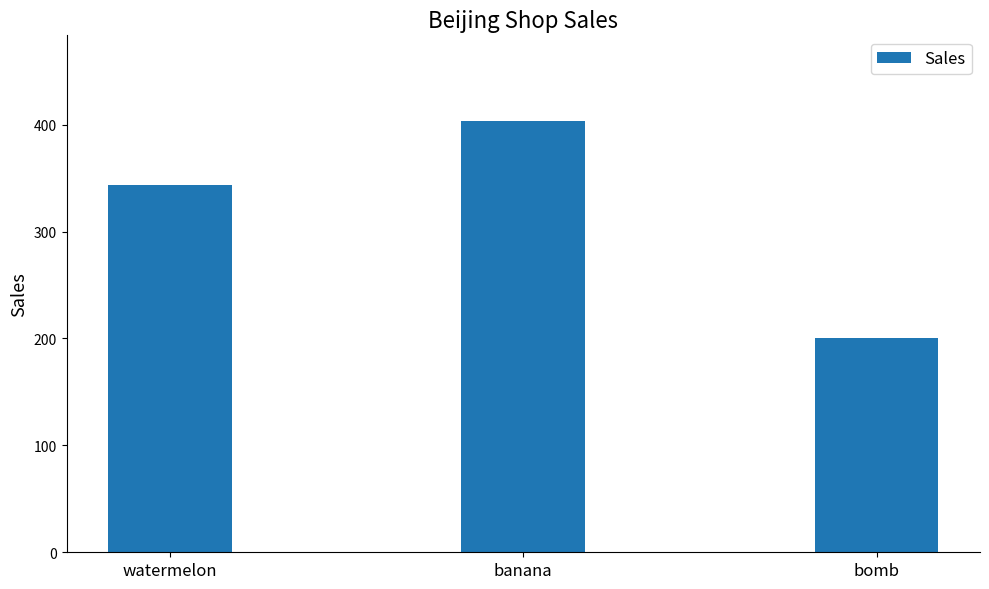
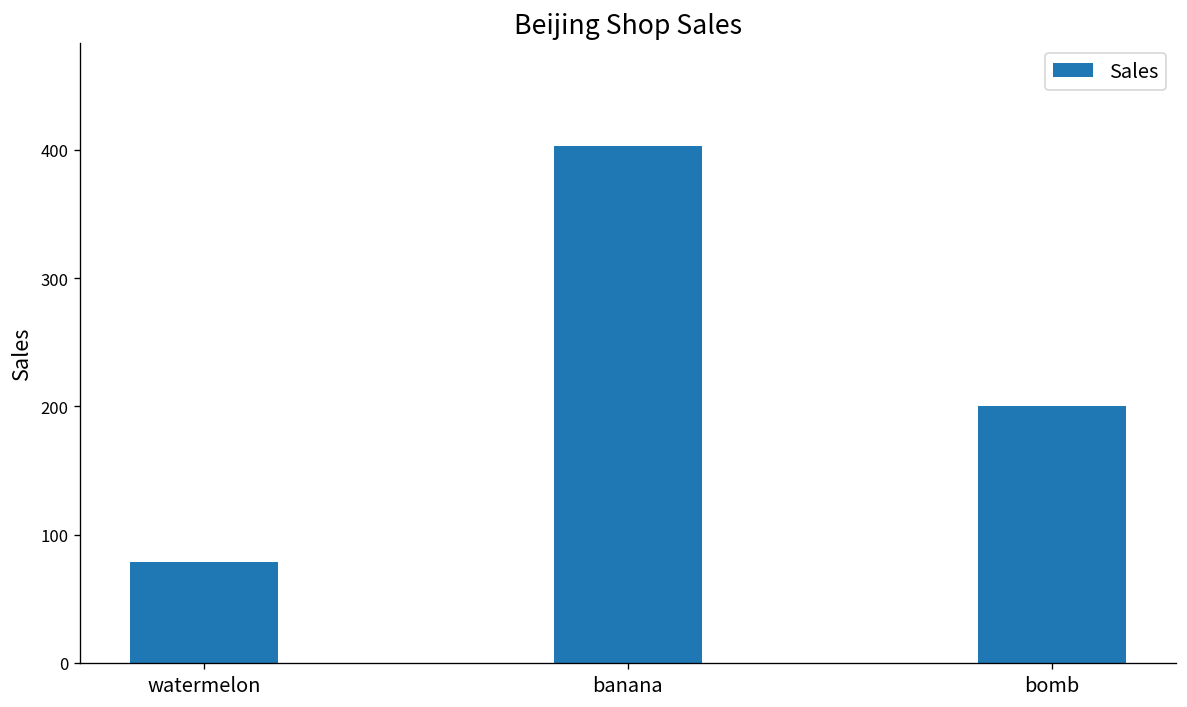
watermelon: 344 -> 79
